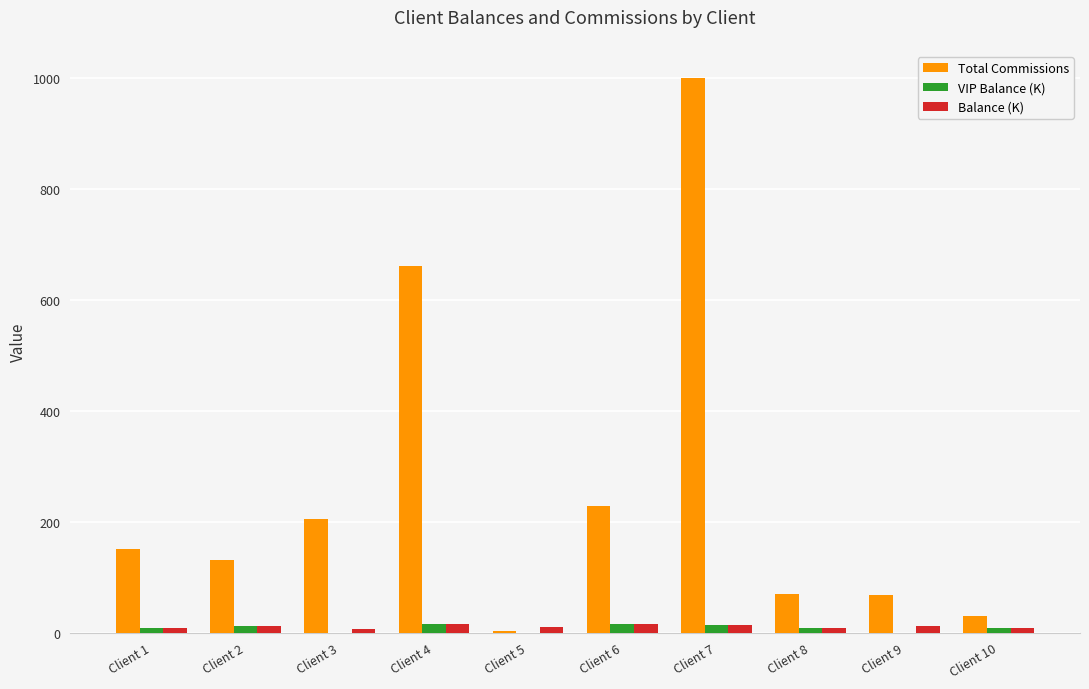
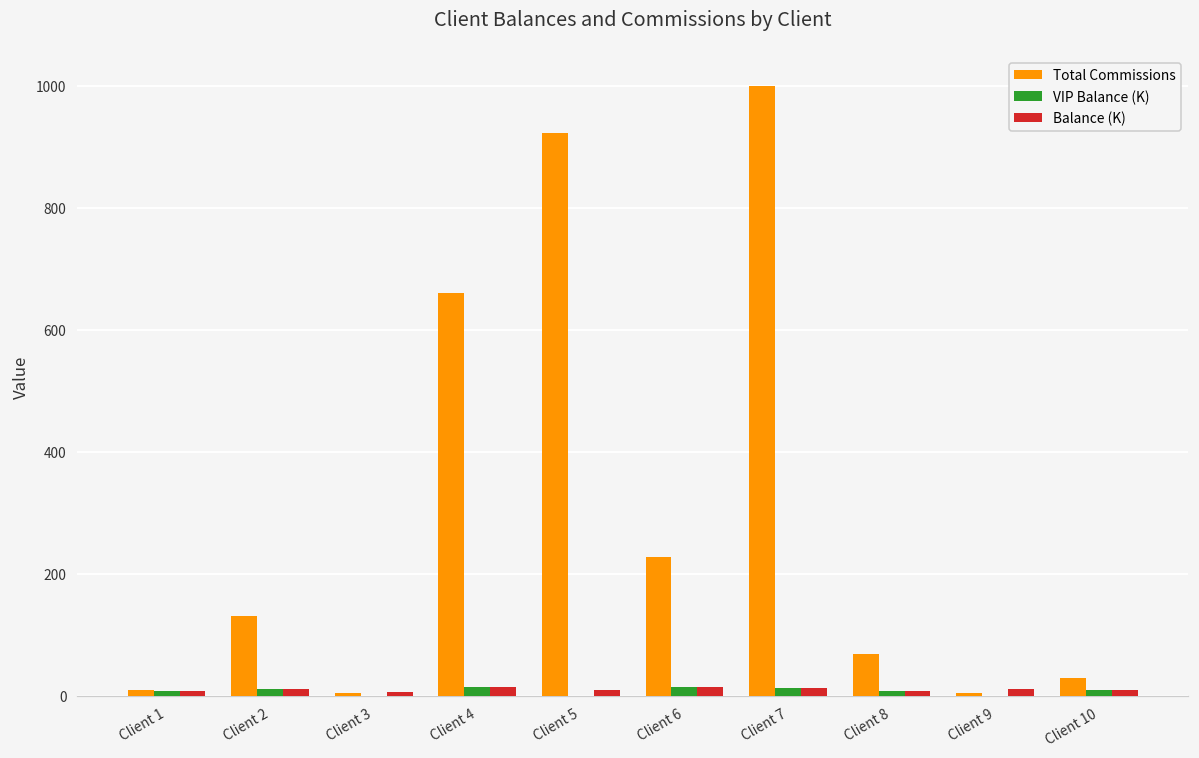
Total Commissions, Client 1: 150 -> 10
Total Commissions, Client 3: 210 -> 10
Total Commissions, Client 5: 0 -> 920
Total Commissions, Client 9: 70 -> 10
